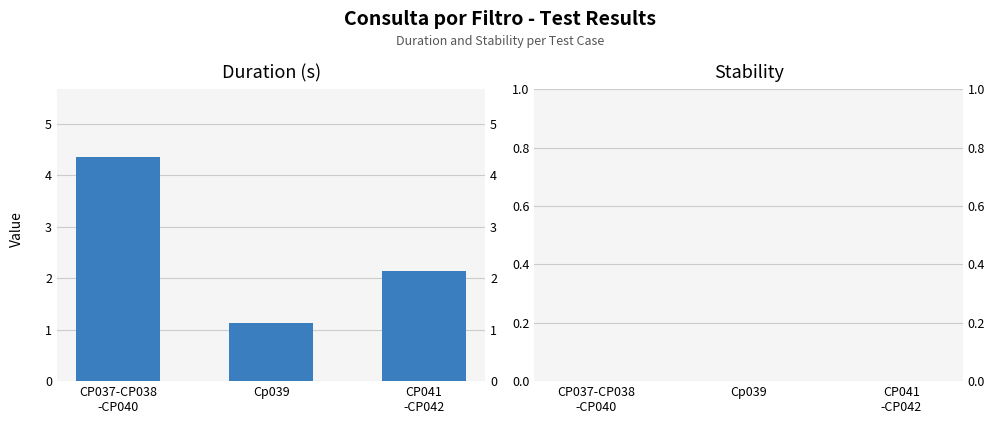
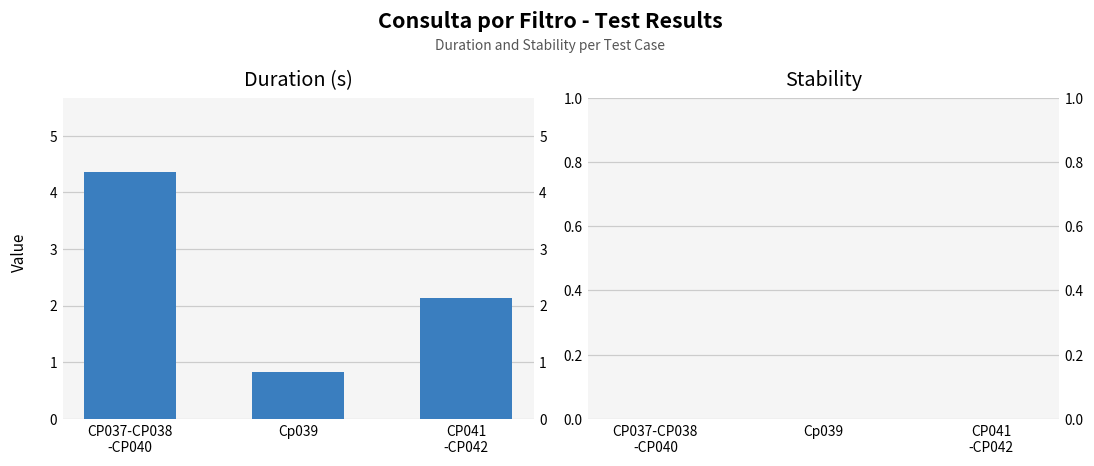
Duration (s), Cp039: 1.1 -> 0.8
